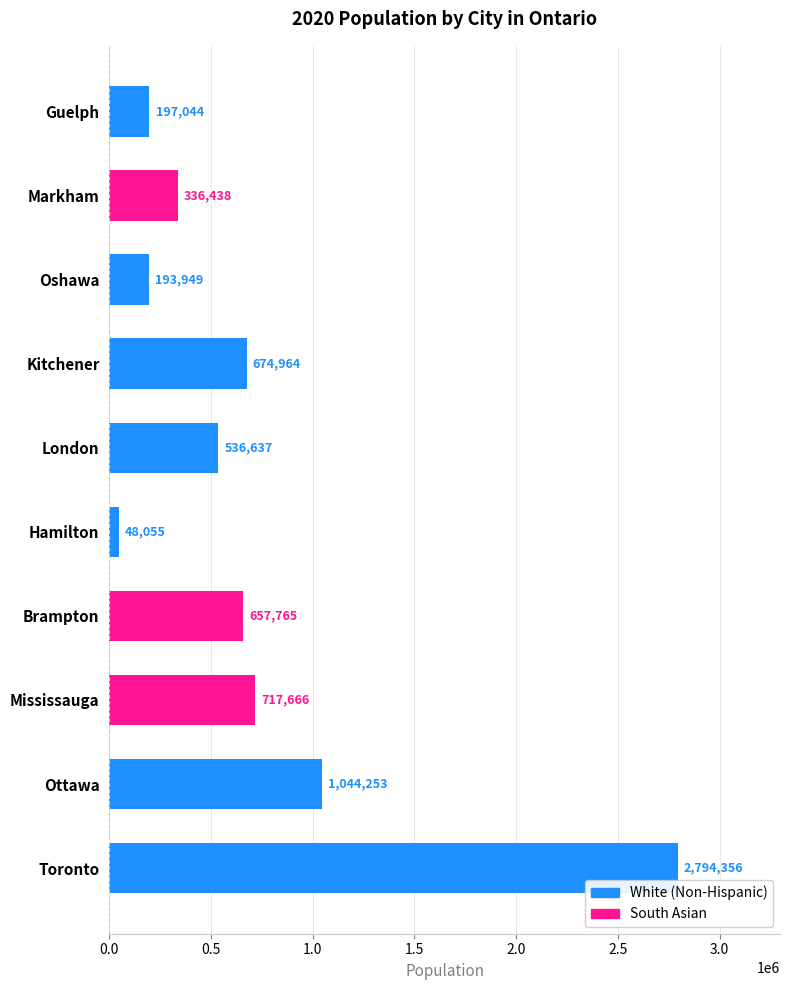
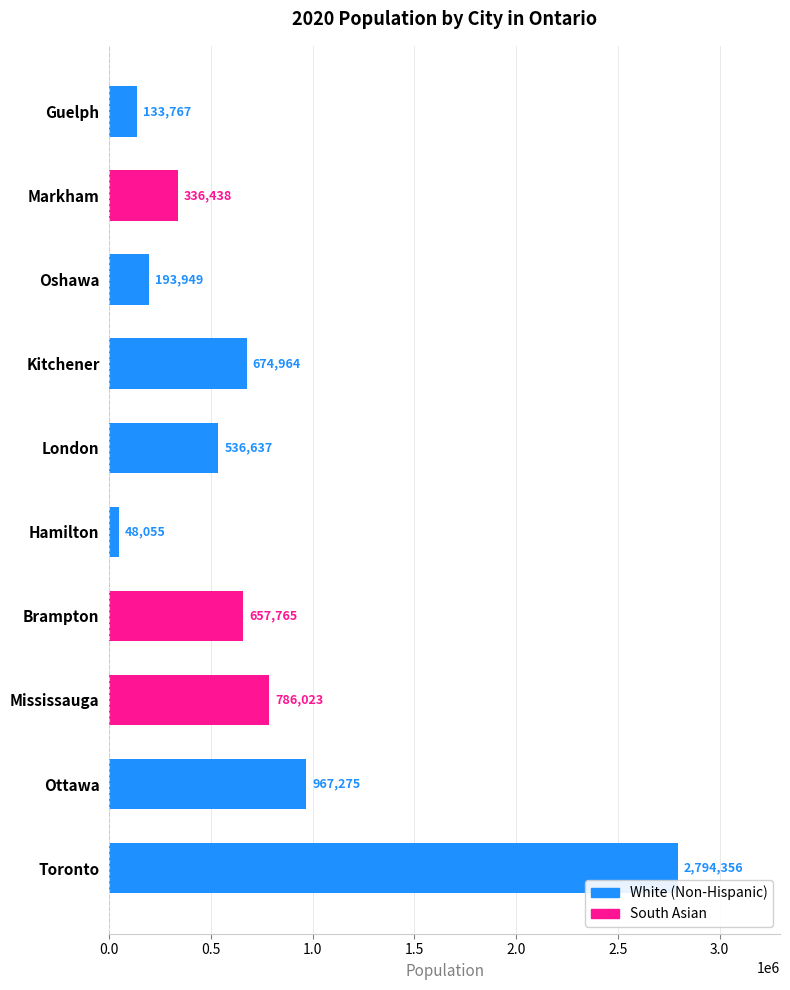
White (Non-Hispanic), Guelph: 197,044 -> 133,767
South Asian, Mississauga: 717,666 -> 786,023
White (Non-Hispanic), Ottawa: 1,044,253 -> 967,275
